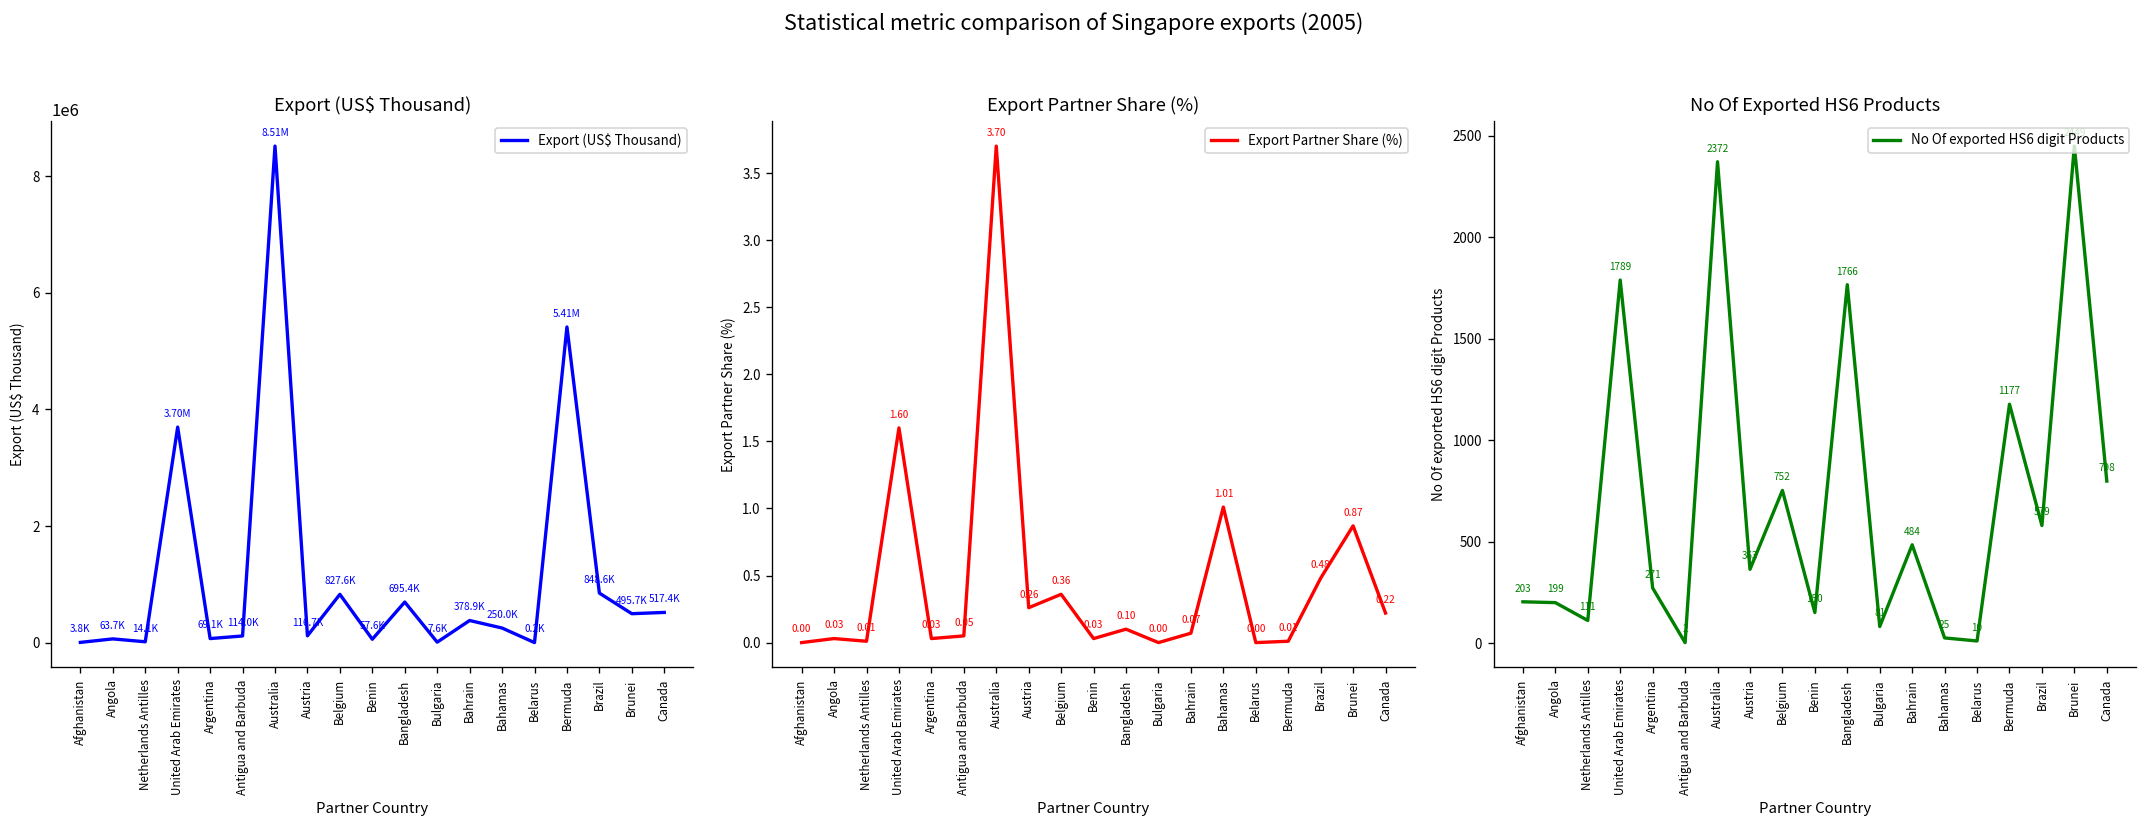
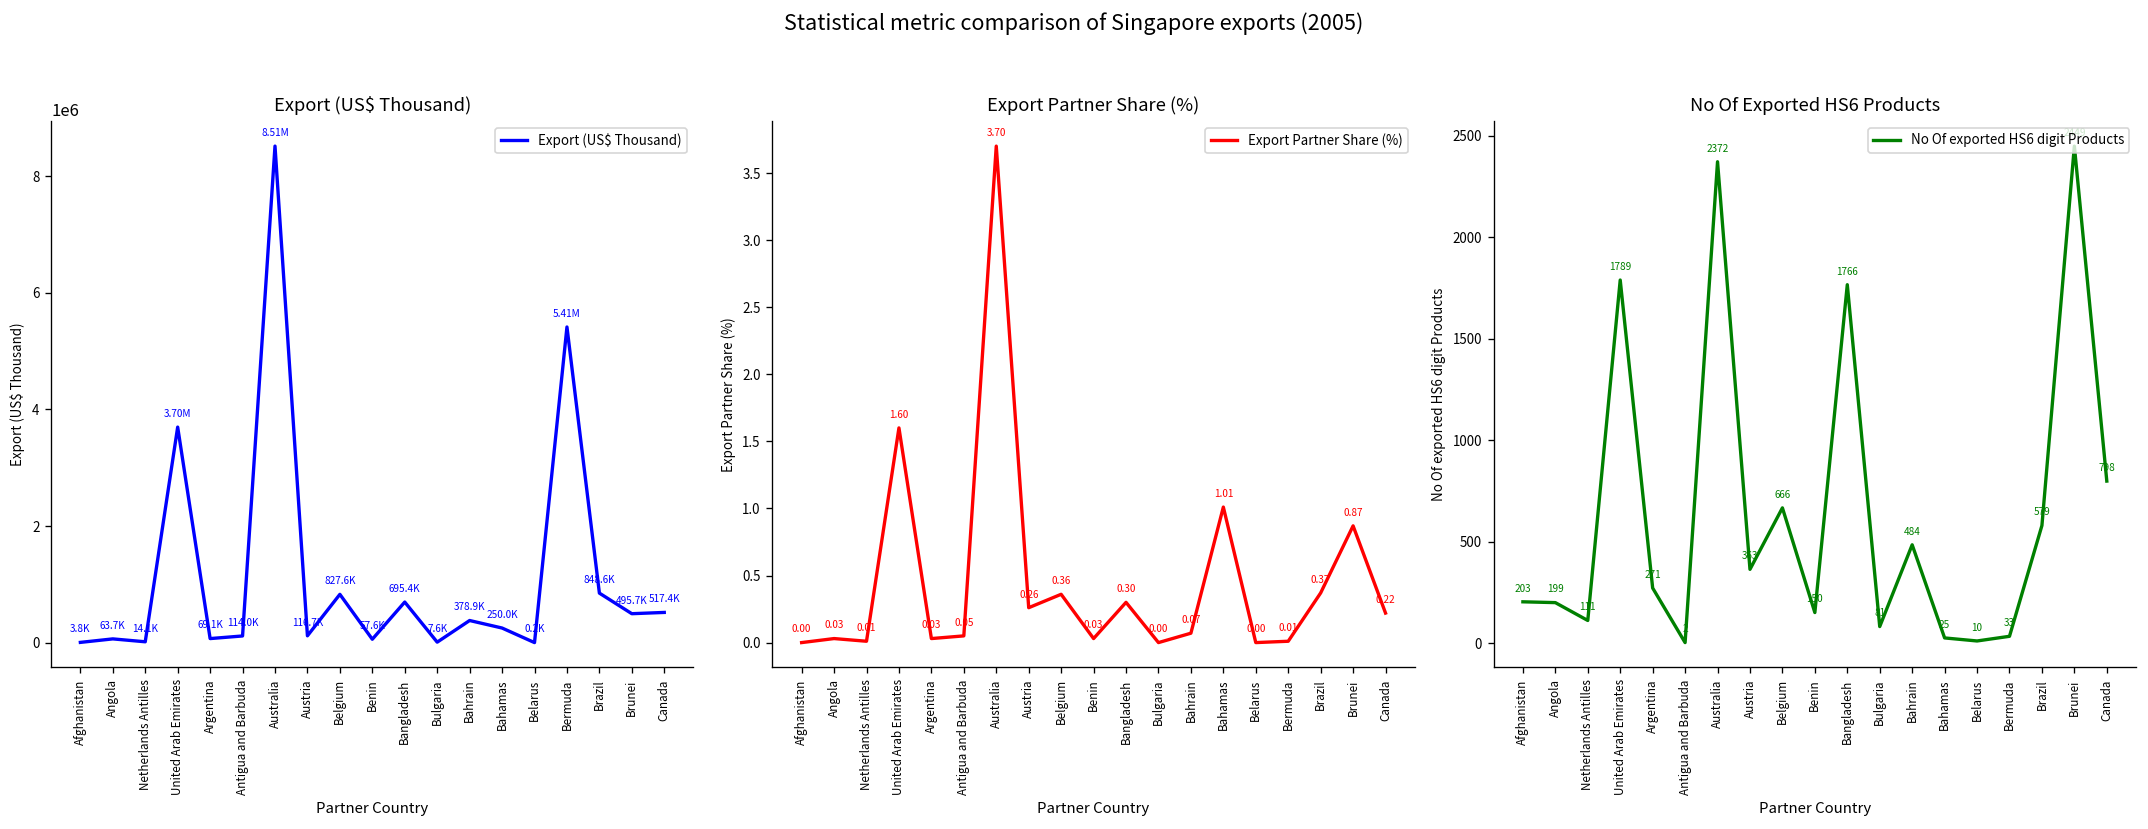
Export Partner Share (%), Bangladesh: 0.10 -> 0.30
Export Partner Share (%), Brazil: 0.48 -> 0.37
No Of Exported HS6 Products, Belgium: 752 -> 666
No Of Exported HS6 Products, Bermuda: 1177 -> 33
